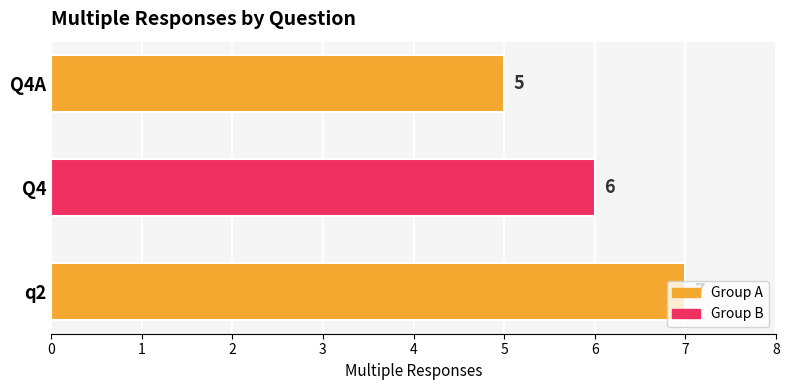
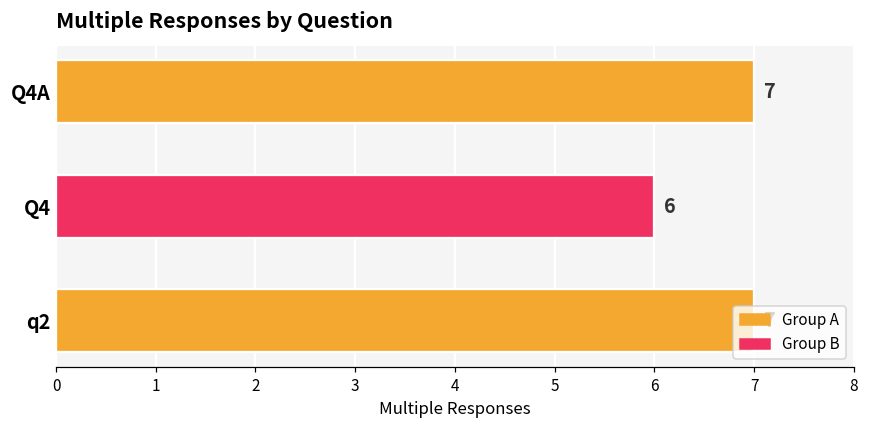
Q4A: 5 -> 7
